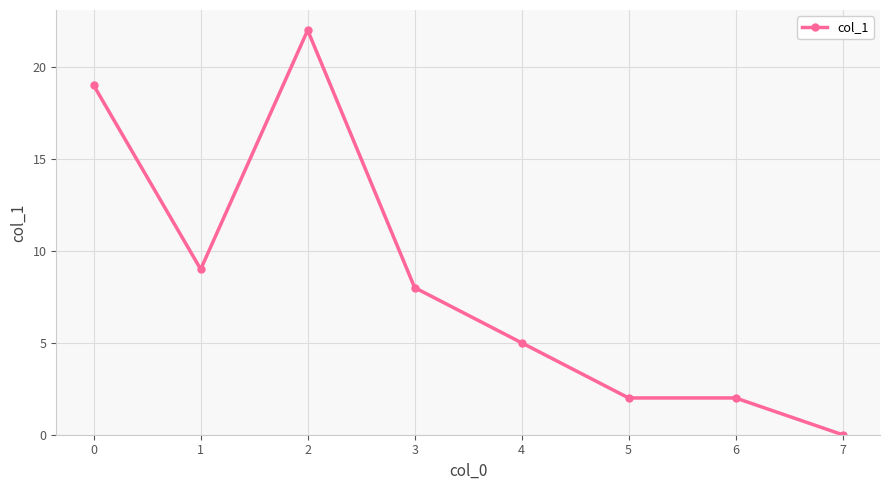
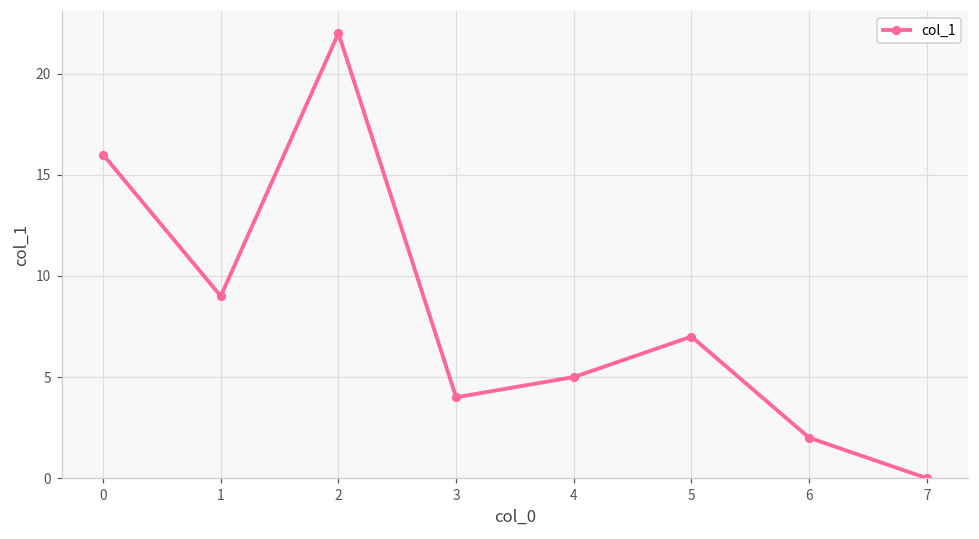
0: 19 -> 16
3: 8 -> 4
5: 2 -> 7
